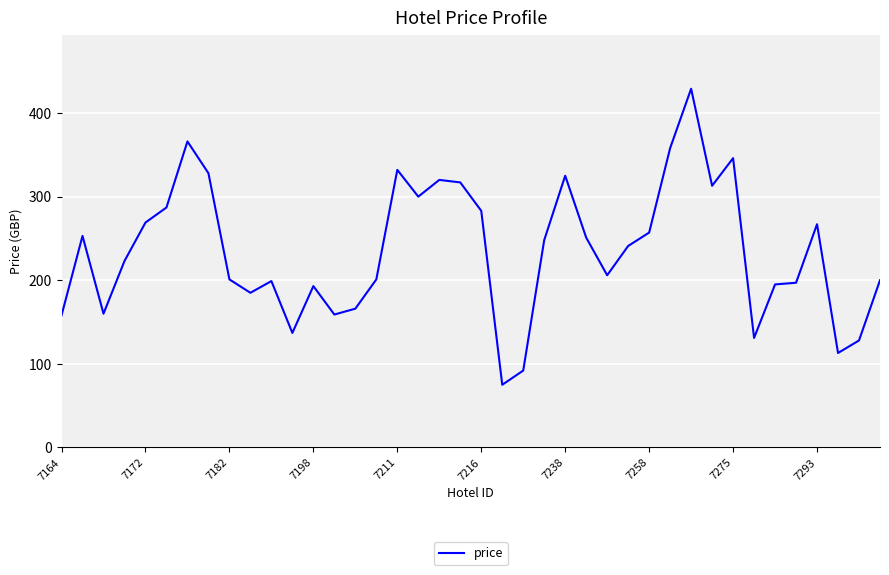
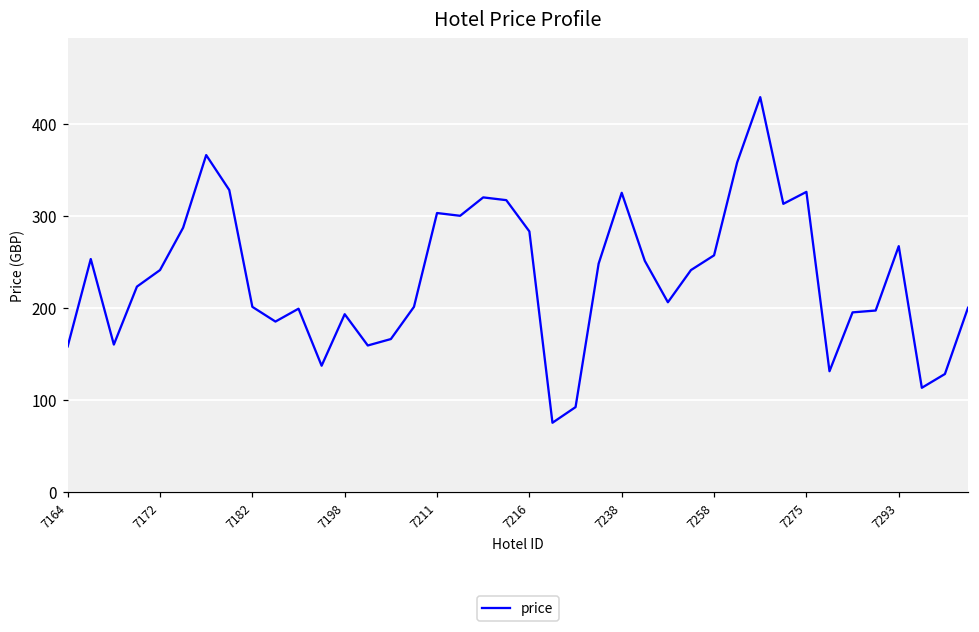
7172: 270 -> 240
7211: 330 -> 300
7275: 350 -> 330
